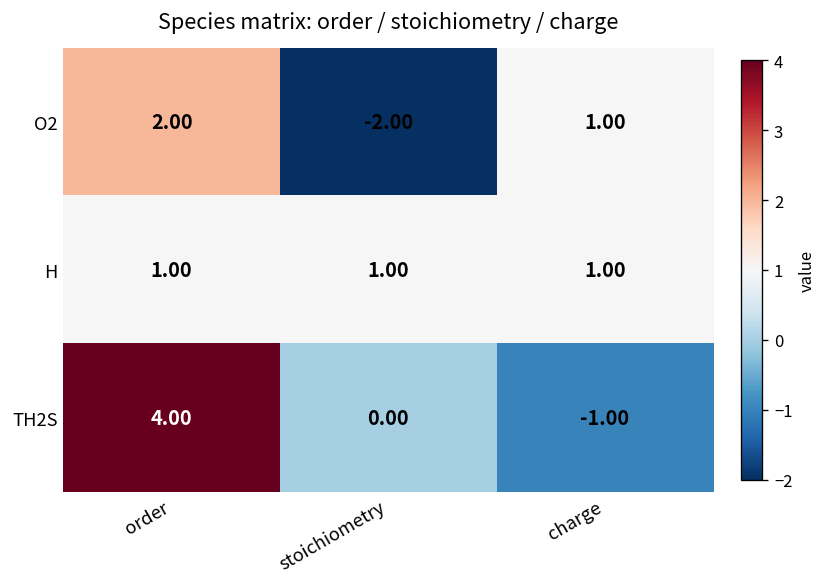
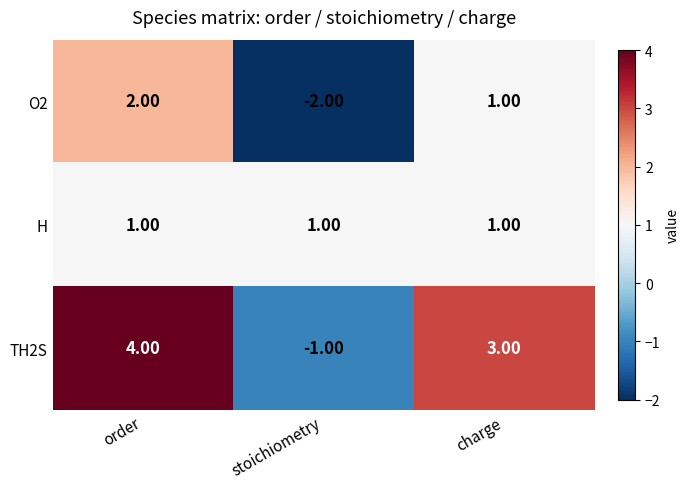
TH2S, stoichiometry: 0.00 -> -1.00
TH2S, charge: -1.00 -> 3.00
